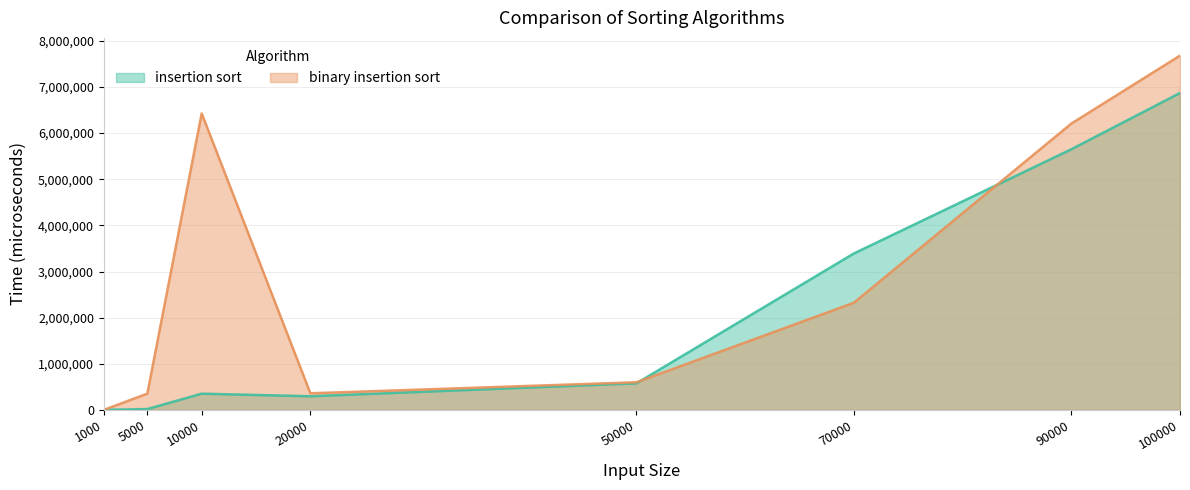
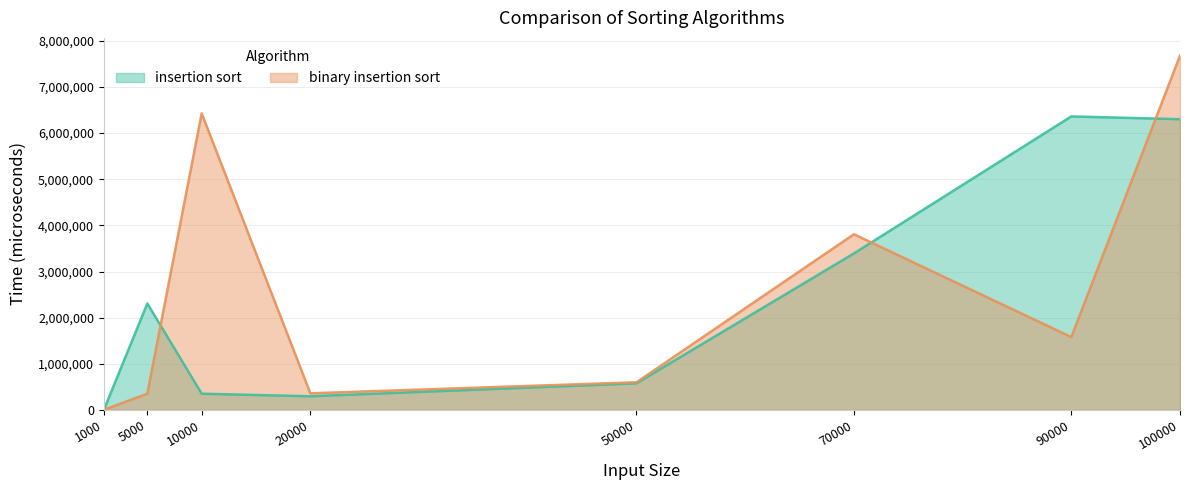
insertion sort, 5000: 0 -> 2,300,000
binary insertion sort, 70000: 2,300,000 -> 3,800,000
insertion sort, 90000: 5,600,000 -> 6,400,000
binary insertion sort, 90000: 6,200,000 -> 1,600,000
insertion sort, 100000: 6,900,000 -> 6,300,000
